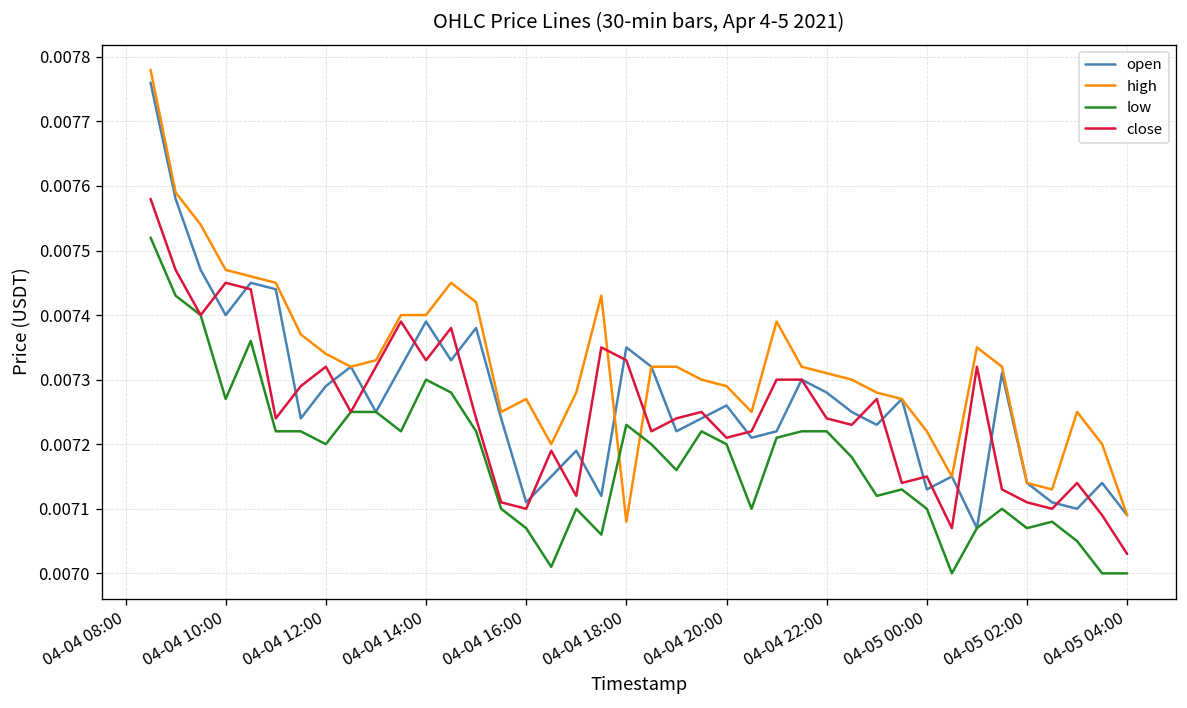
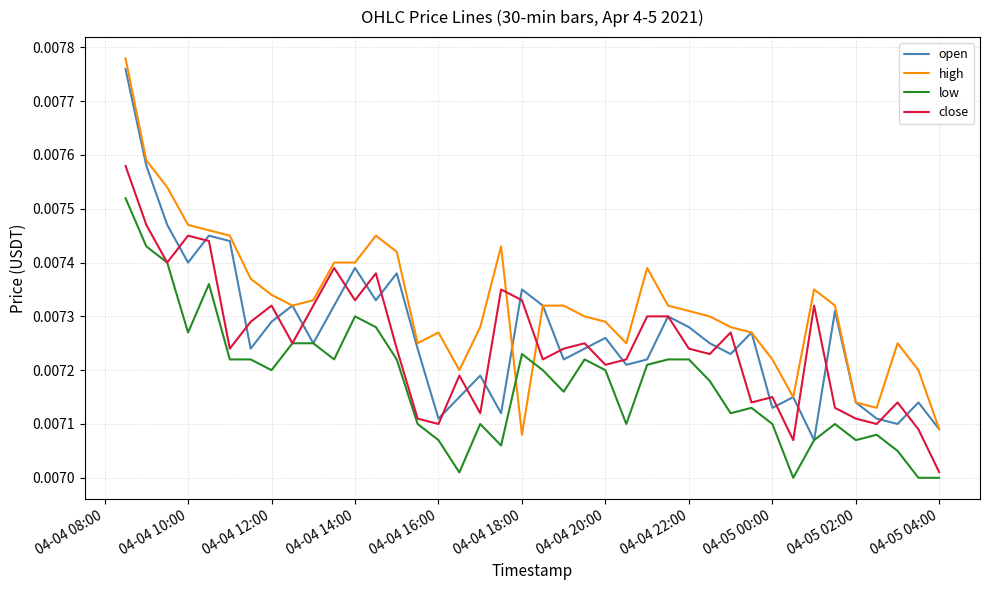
close, 04-05 04:00: 0.00703 -> 0.00701
